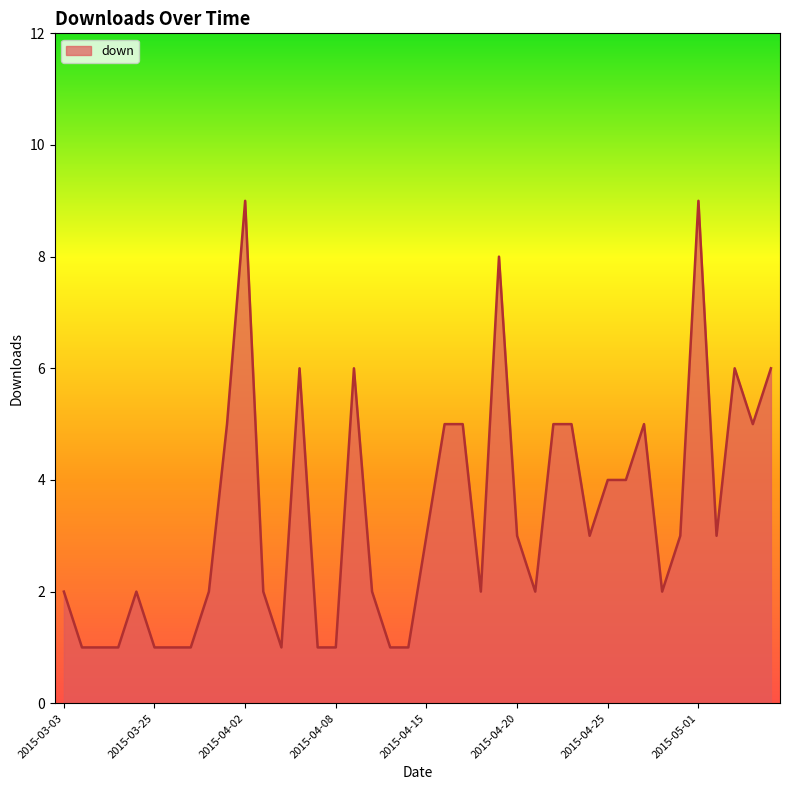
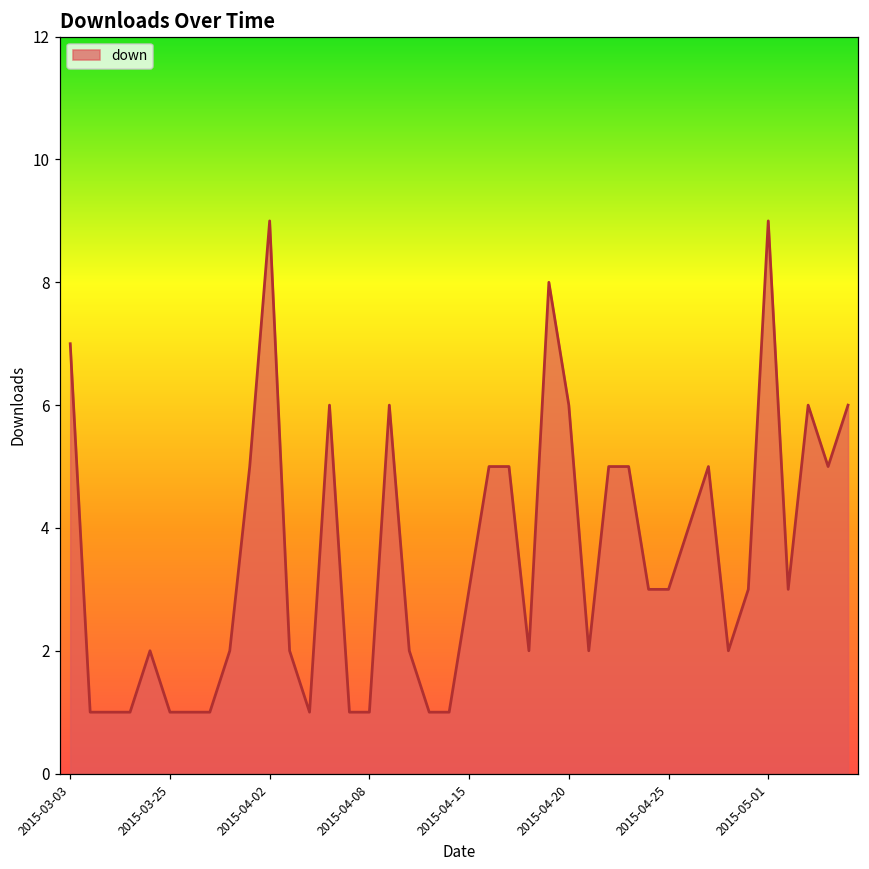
2015-03-03: 2 -> 7
2015-04-20: 3 -> 6
2015-04-25: 4 -> 3
